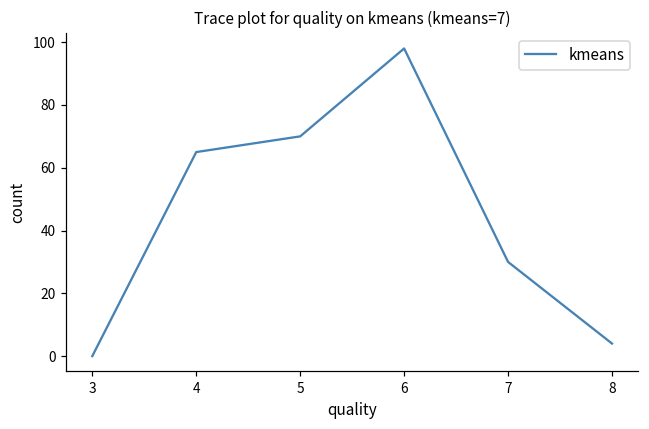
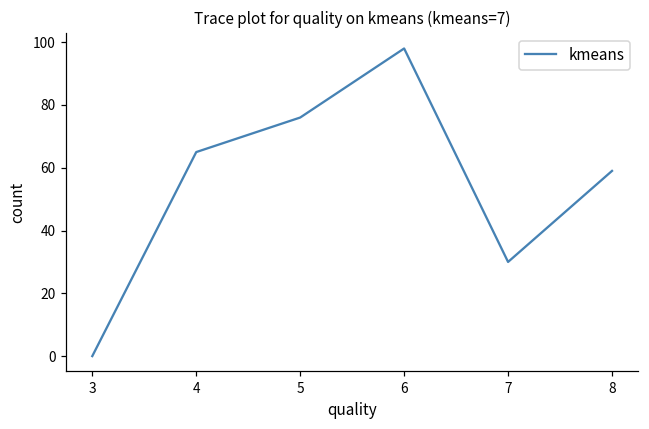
5: 70 -> 76
8: 4 -> 59
